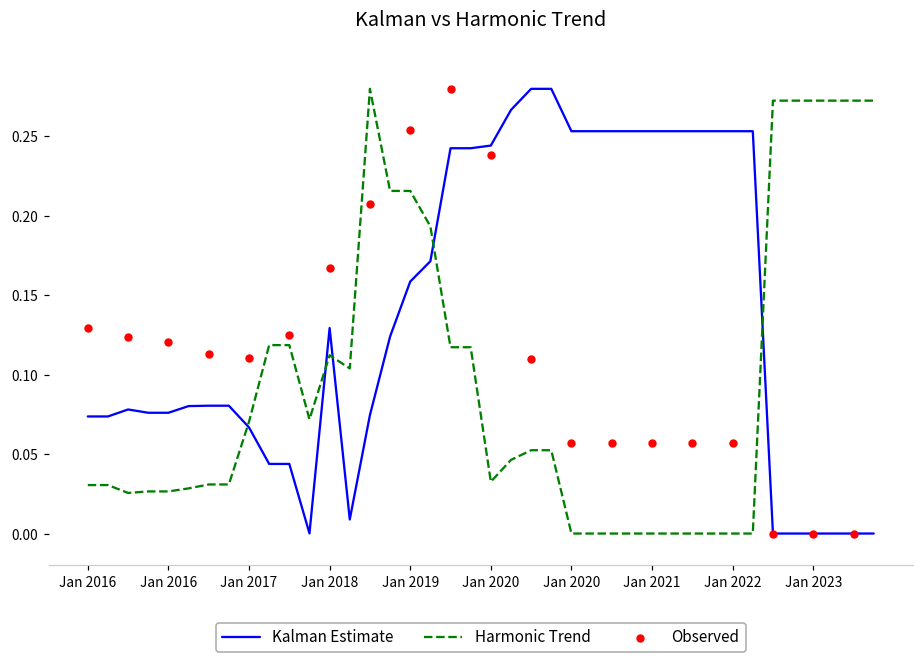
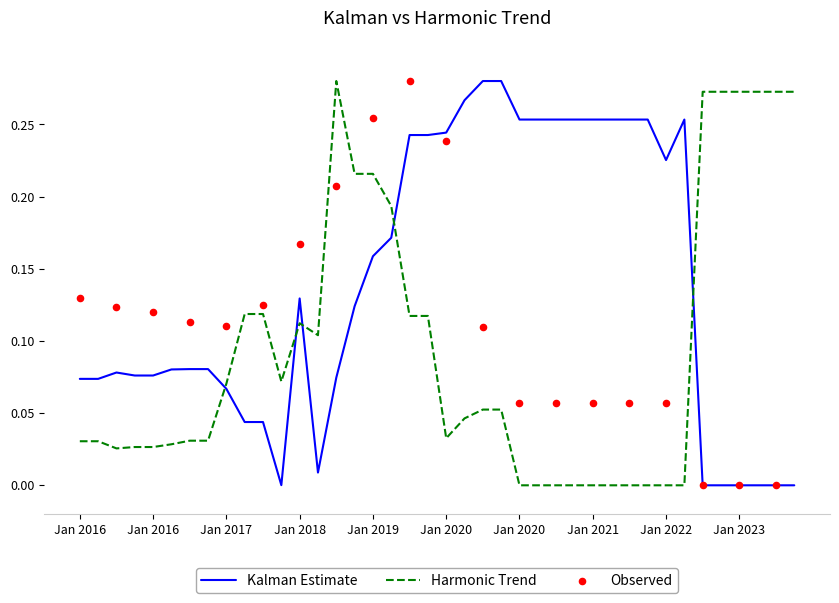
Kalman Estimate, Jan 2022: 0.253 -> 0.225
